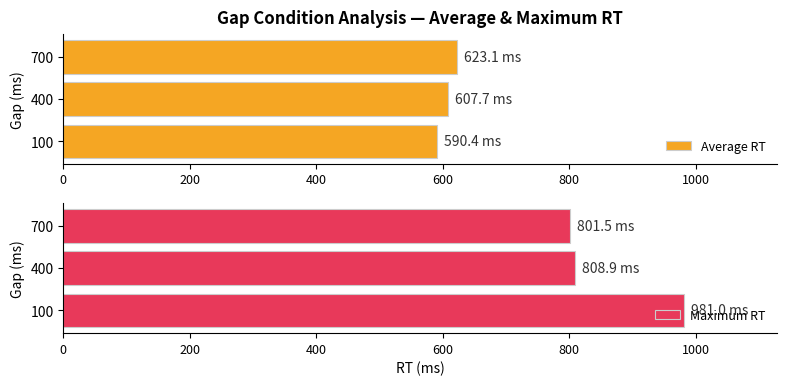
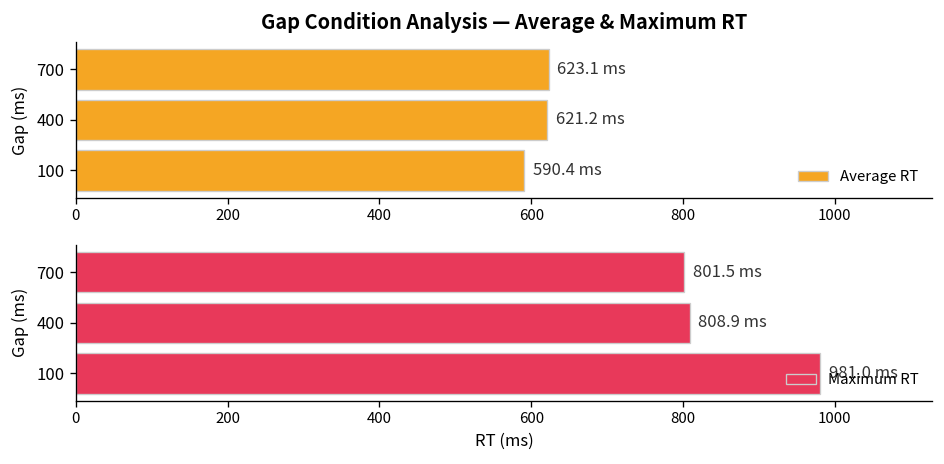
Gap Condition Analysis — Average & Maximum RT, 400: 607.7 -> 621.2
